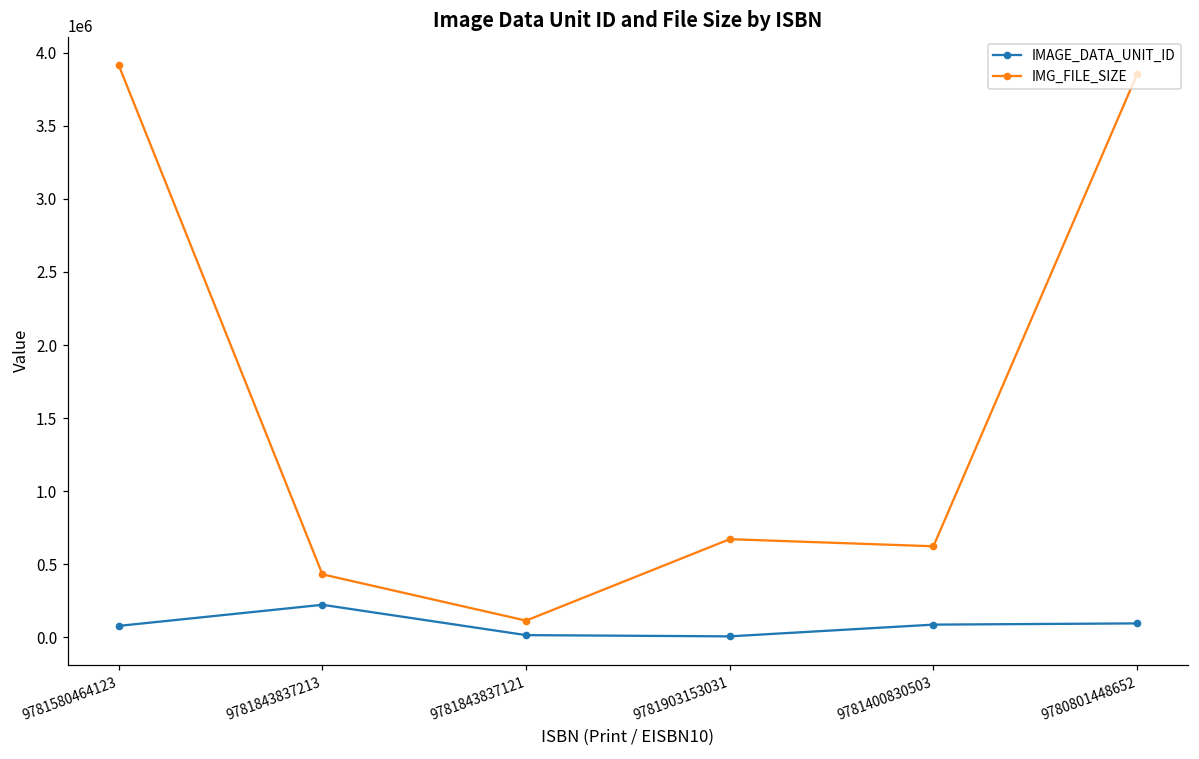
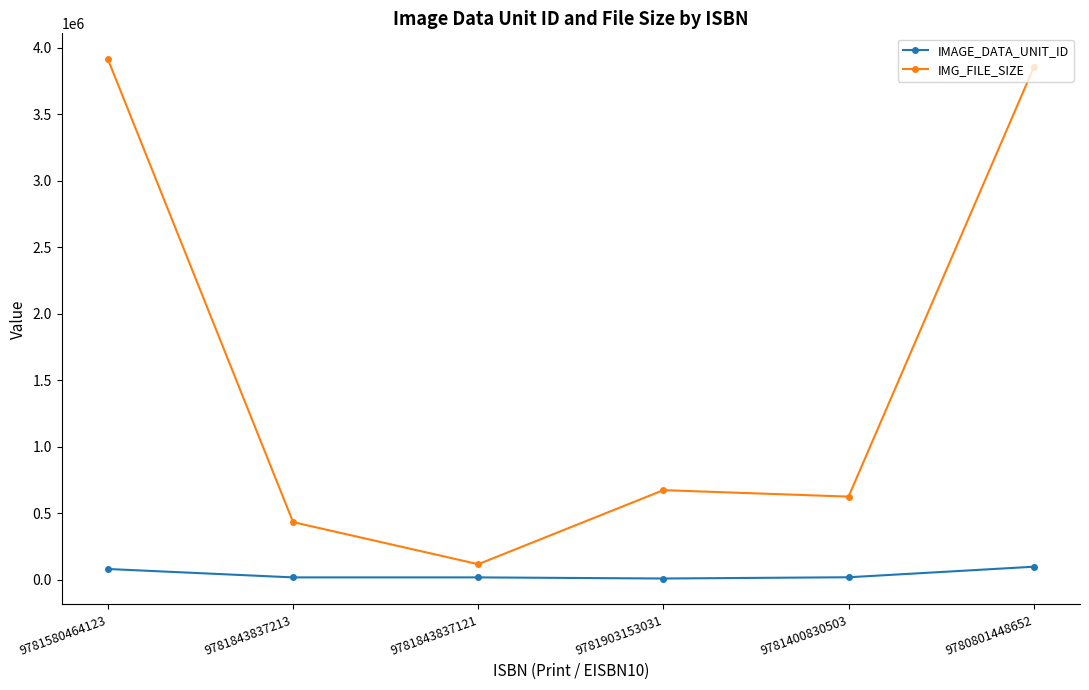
IMAGE_DATA_UNIT_ID, 9781843837213: 220000 -> 20000
IMAGE_DATA_UNIT_ID, 9781400830503: 90000 -> 20000
